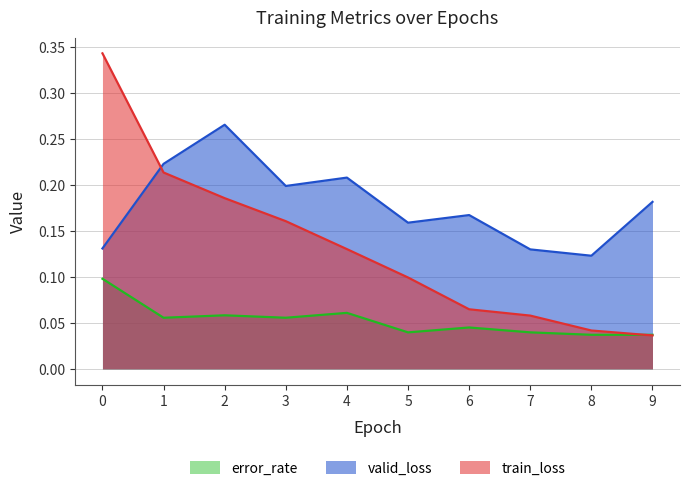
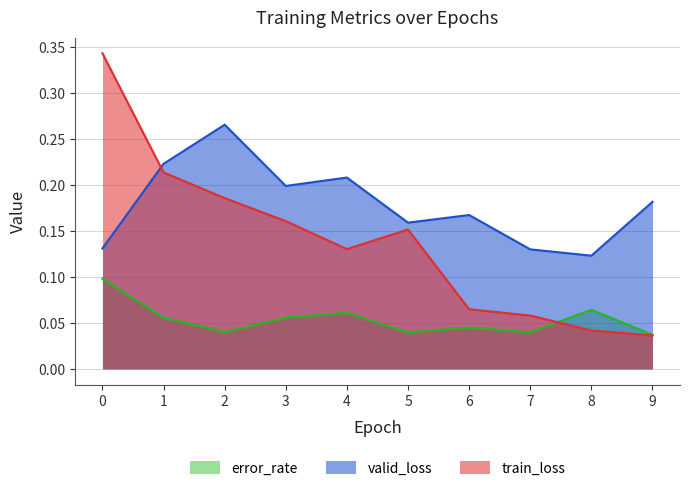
error_rate, 2: 0.06 -> 0.04
train_loss, 5: 0.10 -> 0.15
error_rate, 8: 0.04 -> 0.06
